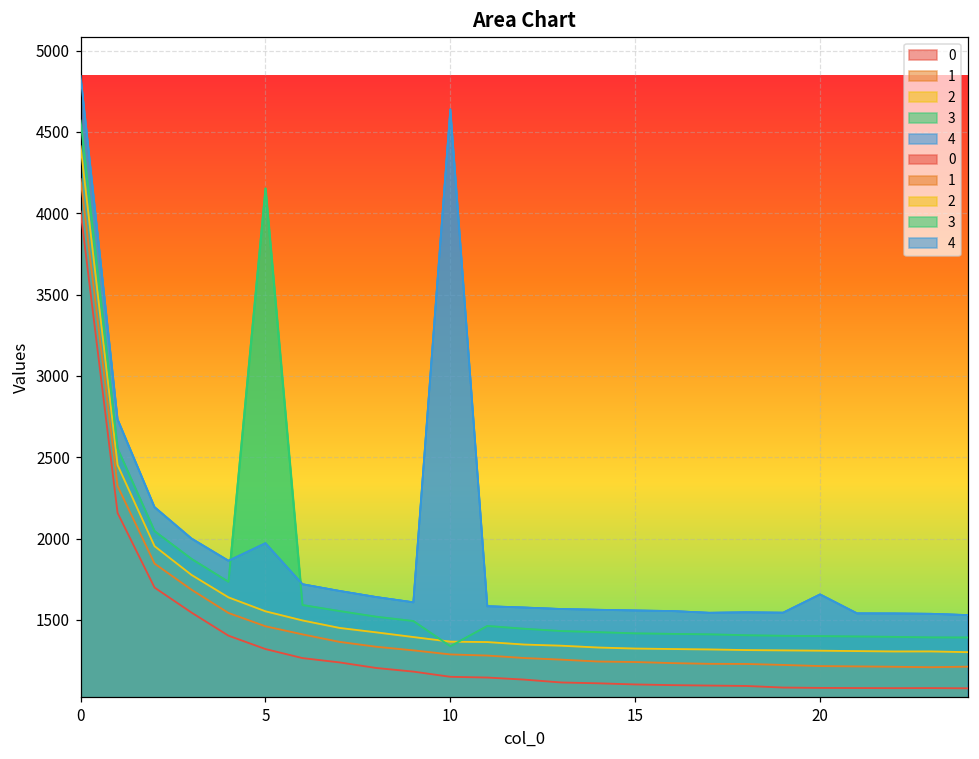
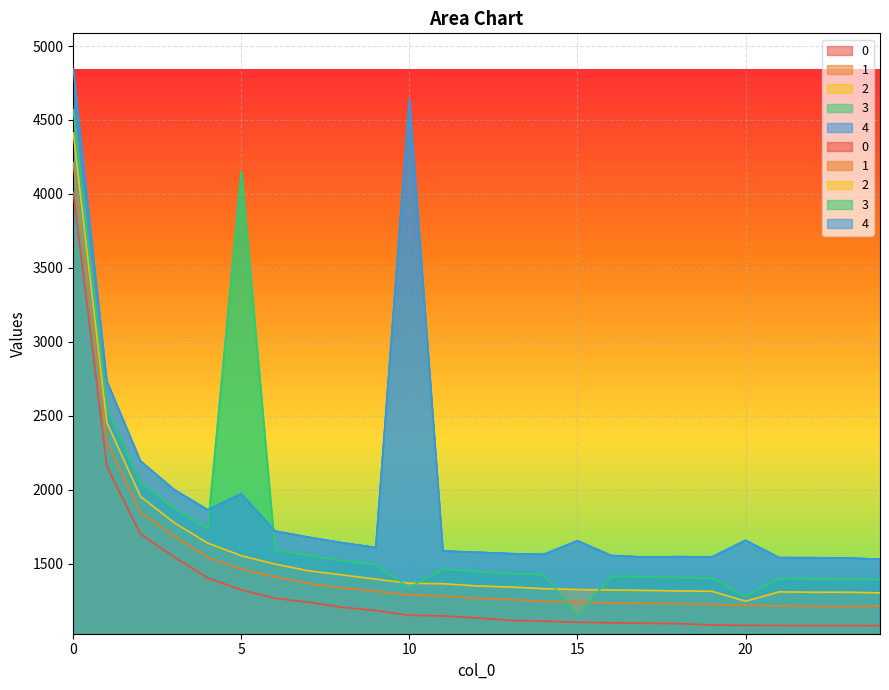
3, 15: 1420 -> 1150
4, 15: 1560 -> 1650
2, 20: 1310 -> 1250
3, 20: 1400 -> 1280
